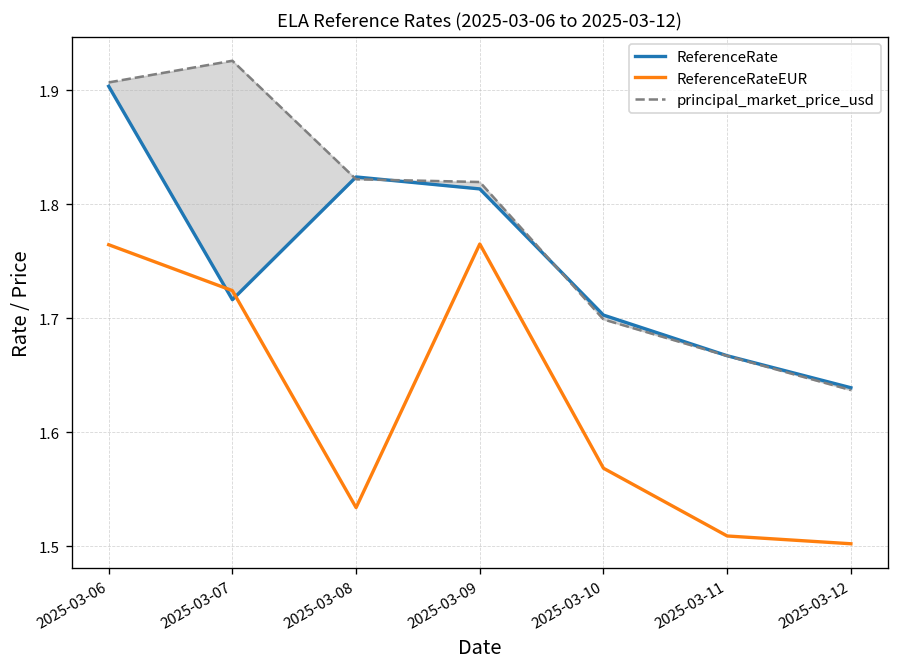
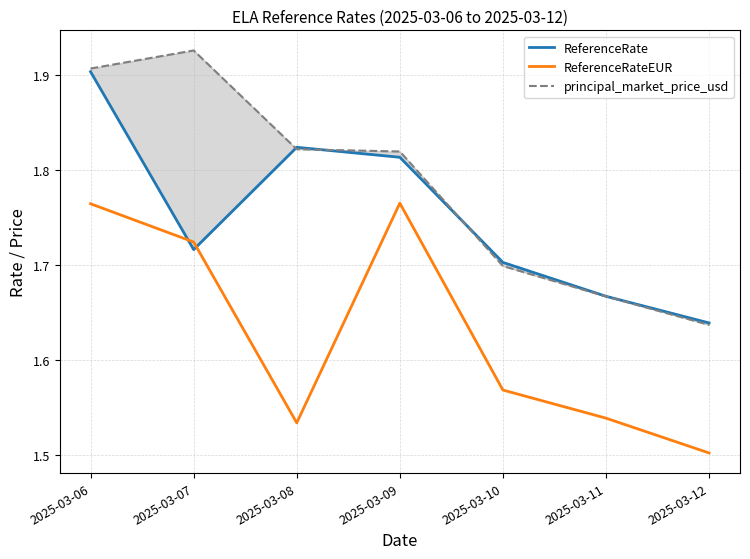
ReferenceRateEUR, 2025-03-11: 1.51 -> 1.54
